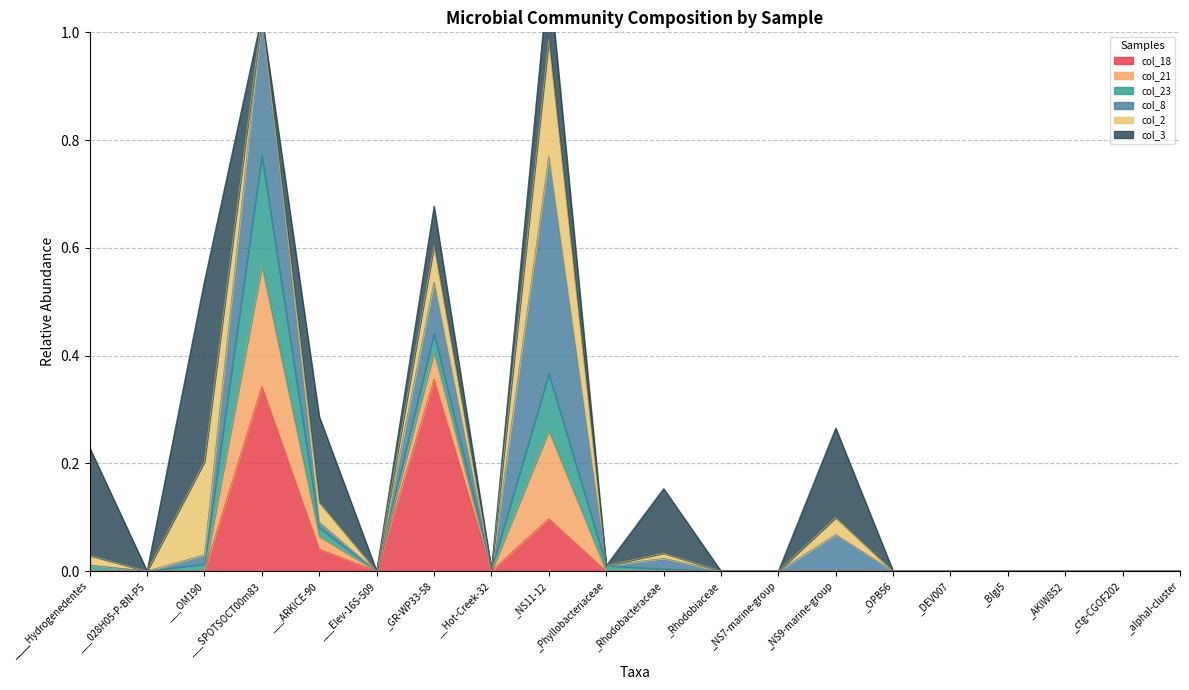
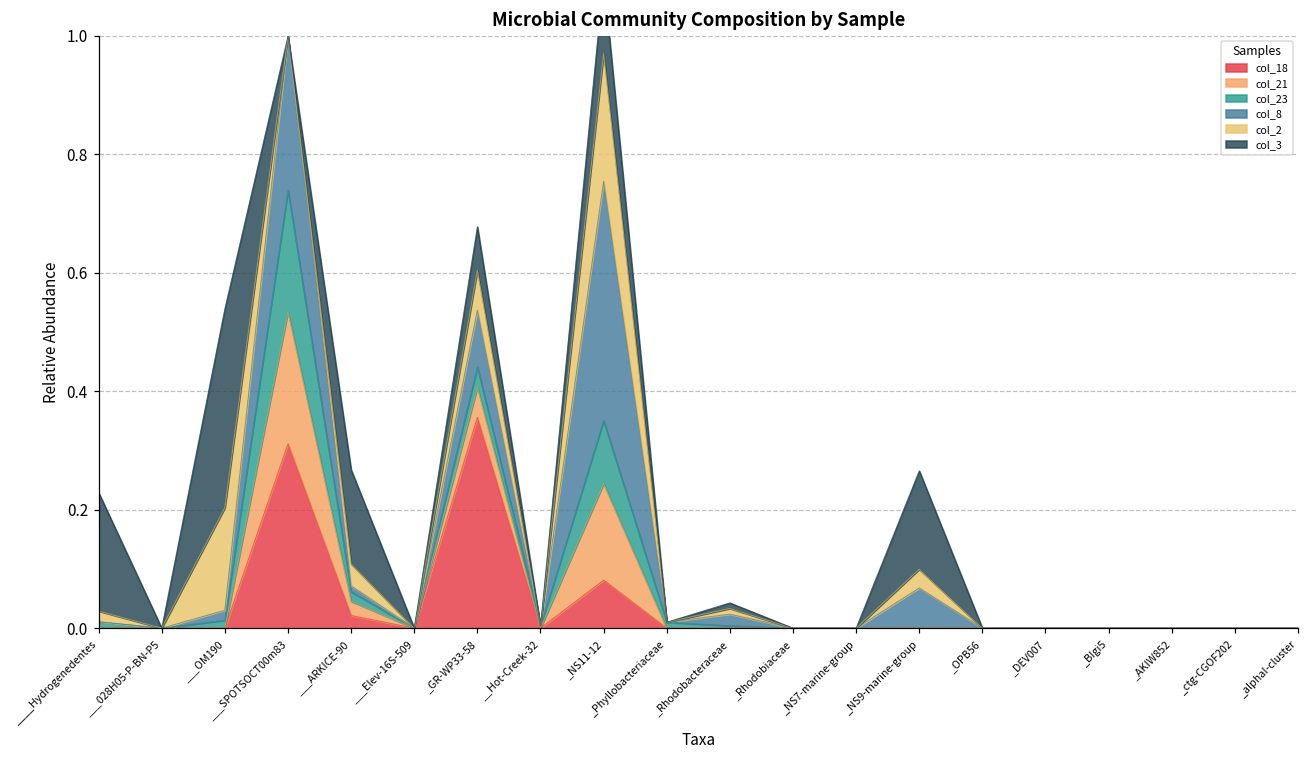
col_18, ___SPOTSOCT00m83: 0.34 -> 0.31
col_18, ___ARKICE-90: 0.04 -> 0.02
col_18, _NS11-12: 0.10 -> 0.08
col_3, _Rhodobacteraceae: 0.12 -> 0.01
